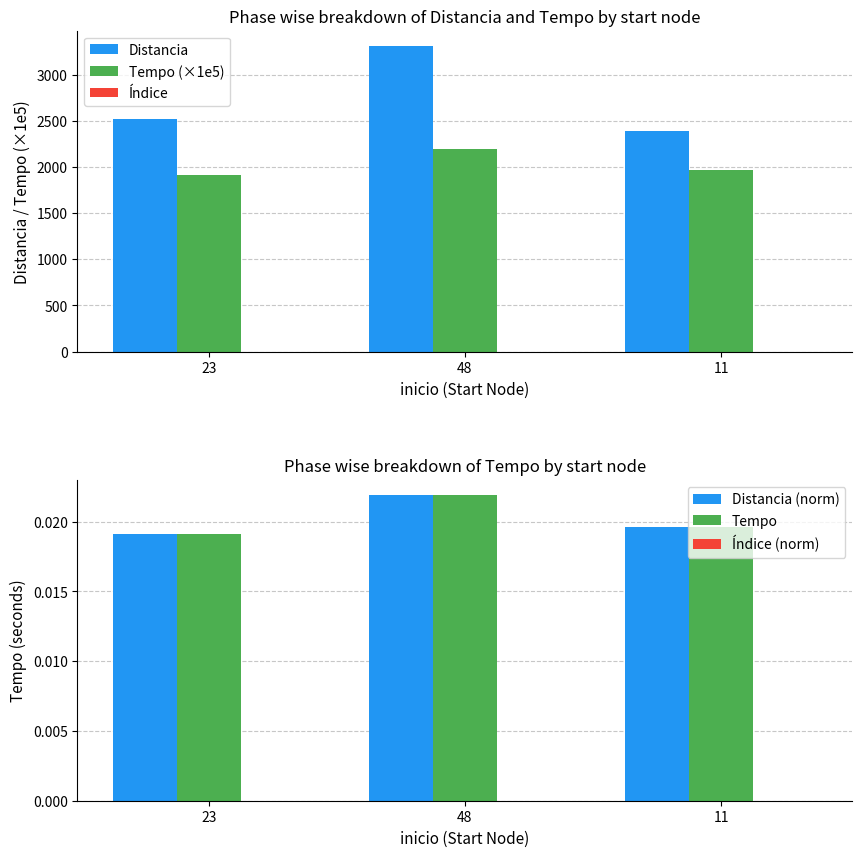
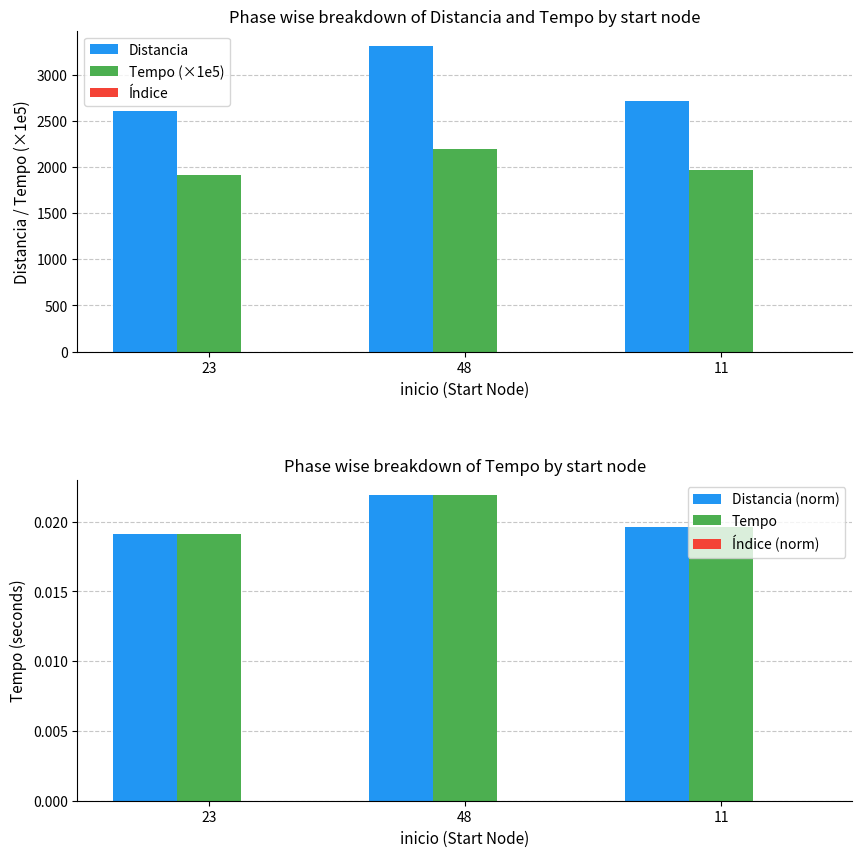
Phase wise breakdown of Distancia and Tempo by start node, Distancia, 23: 2500 -> 2600
Phase wise breakdown of Distancia and Tempo by start node, Distancia, 11: 2400 -> 2700
